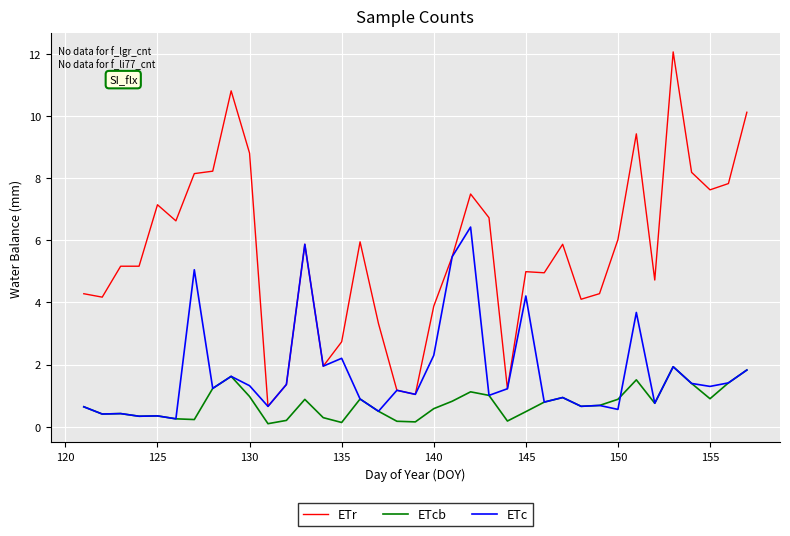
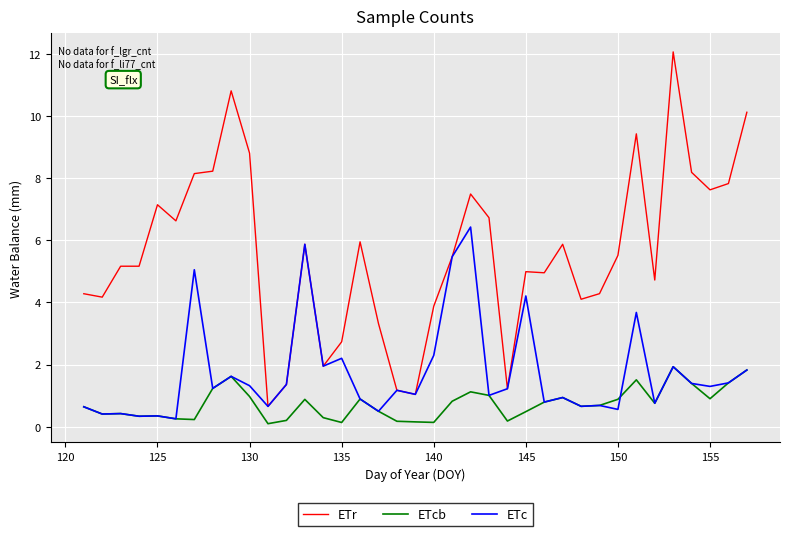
ETcb, 140: 0.6 -> 0.1
ETr, 150: 6.0 -> 5.5
